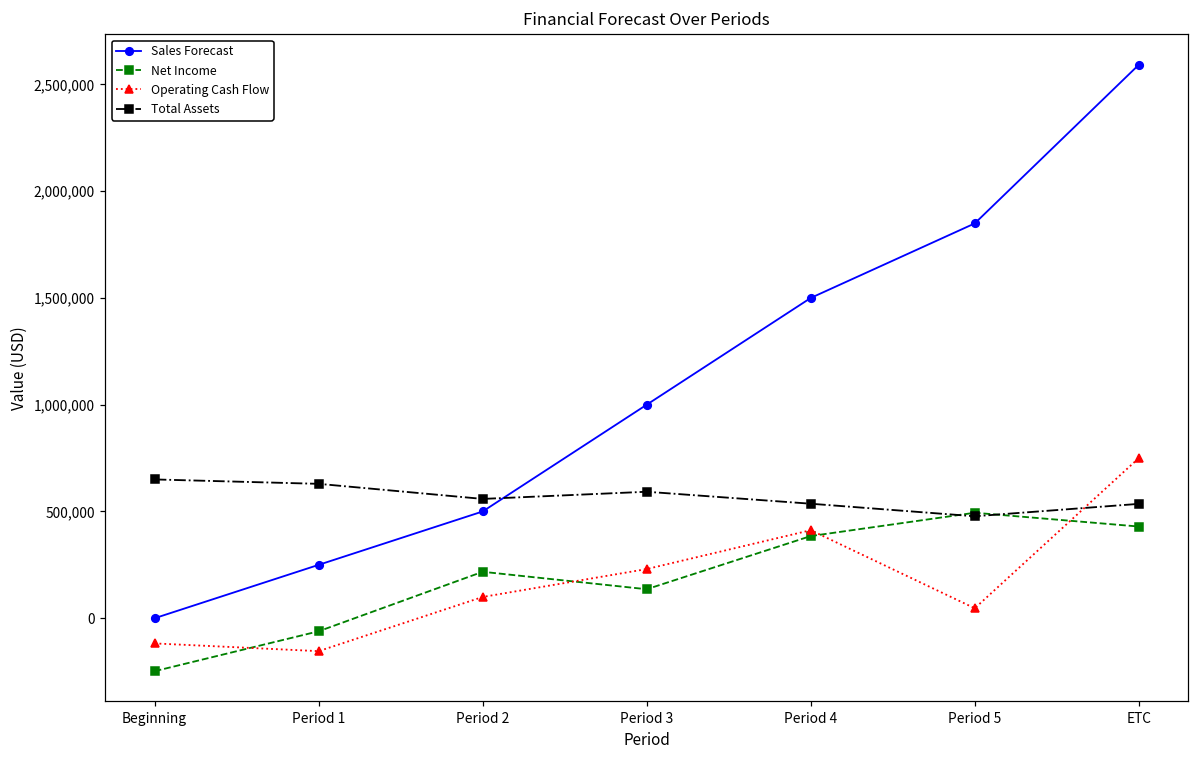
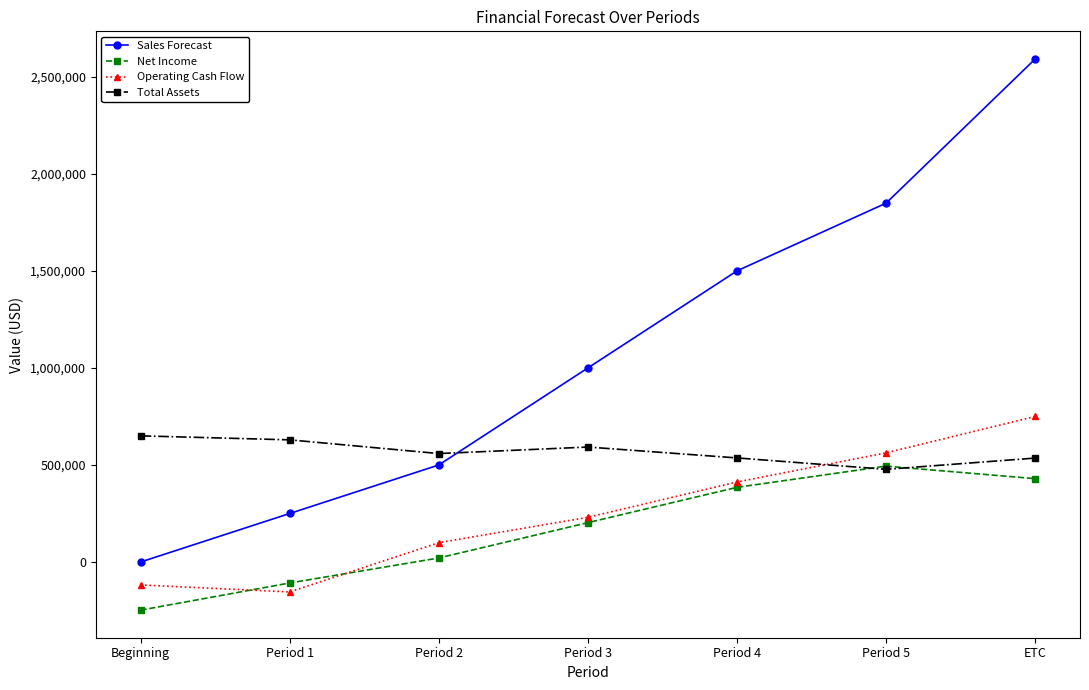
Net Income, Period 1: -60,000 -> -110,000
Net Income, Period 2: 220,000 -> 20,000
Net Income, Period 3: 140,000 -> 200,000
Operating Cash Flow, Period 5: 50,000 -> 560,000
